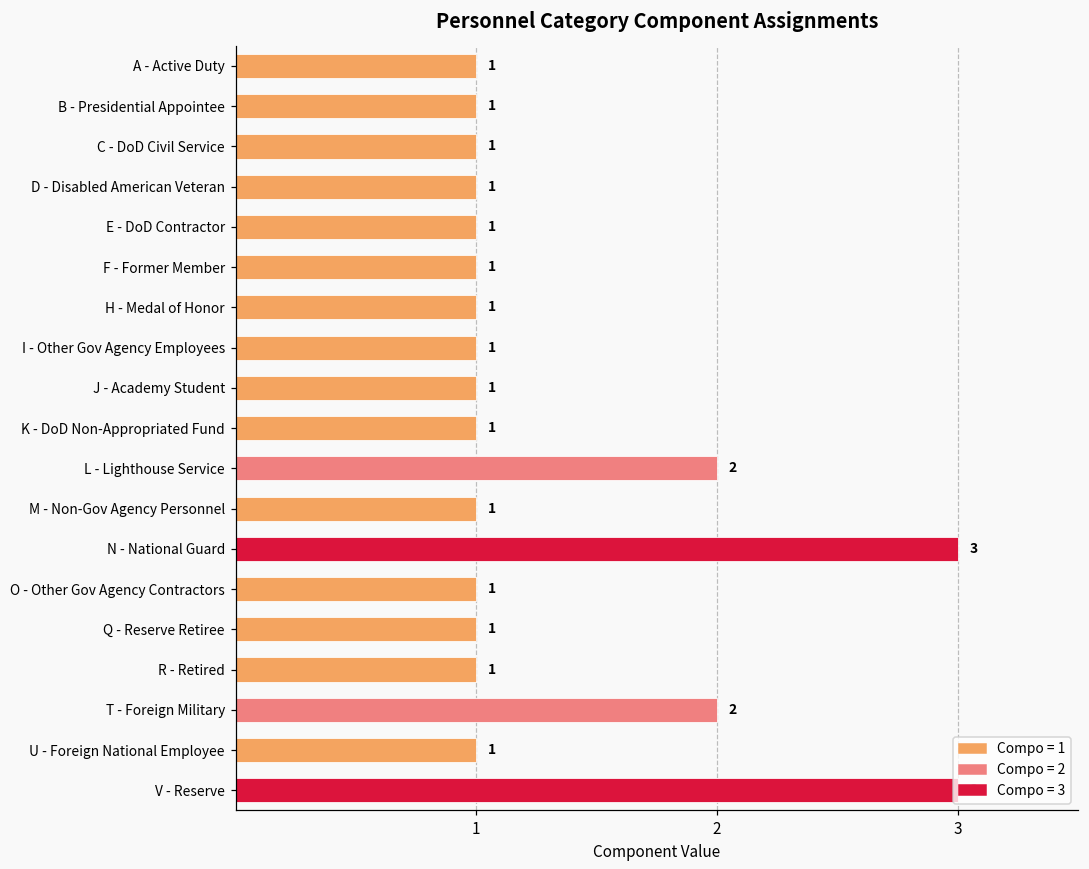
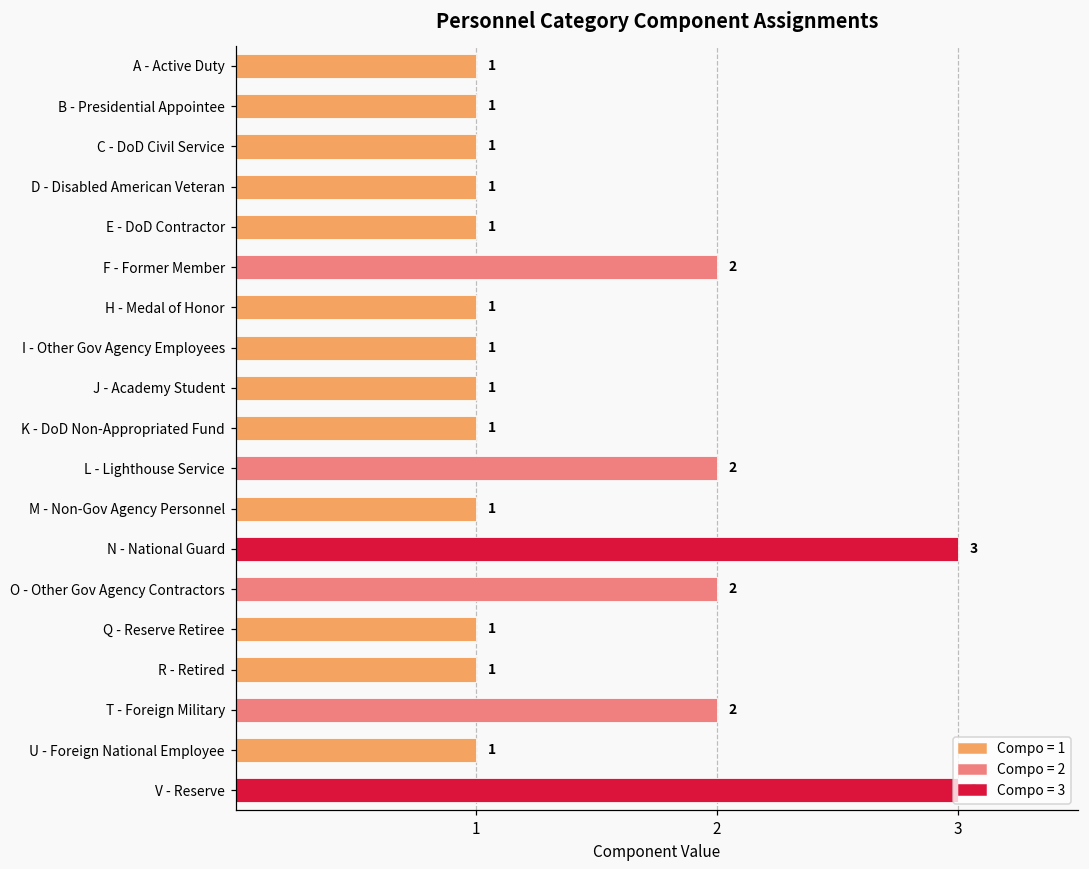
F - Former Member: 1 -> 2
O - Other Gov Agency Contractors: 1 -> 2
